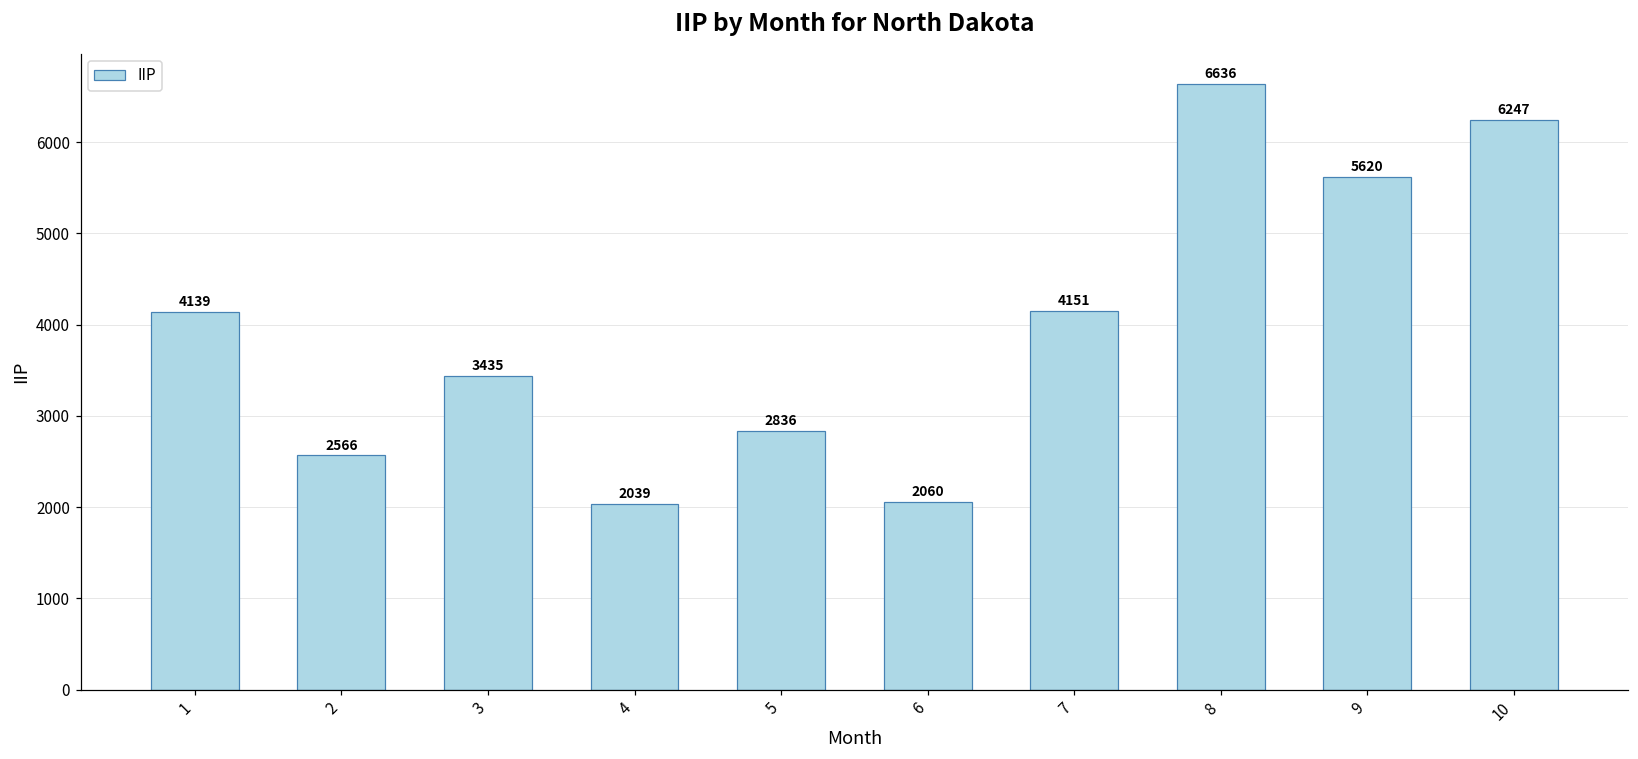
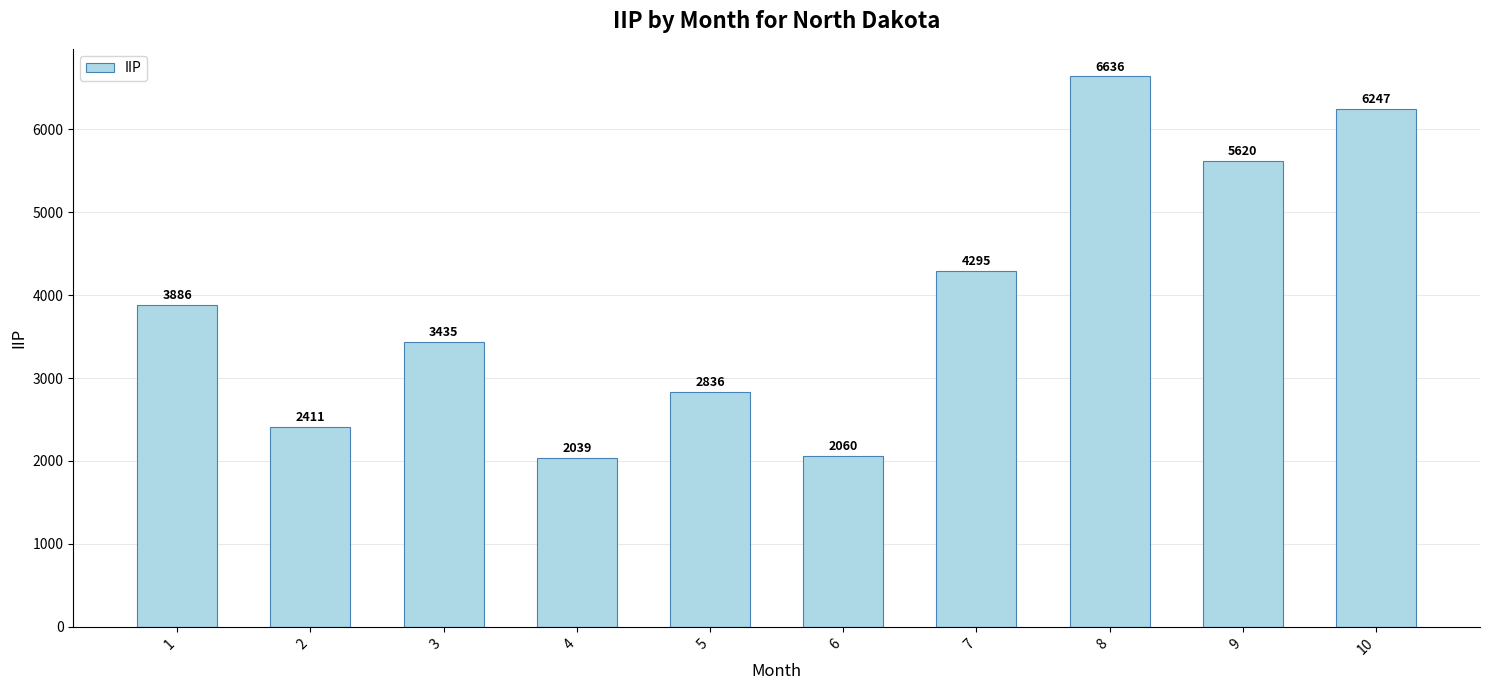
1: 4139 -> 3886
2: 2566 -> 2411
7: 4151 -> 4295
